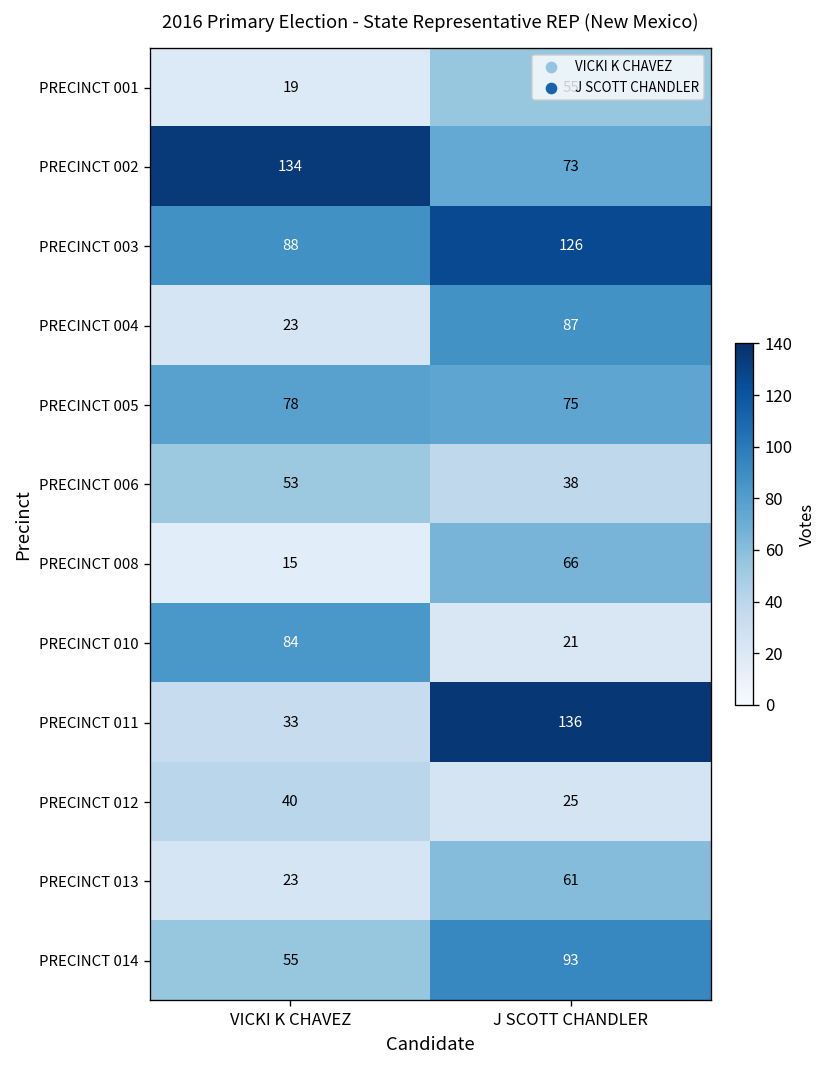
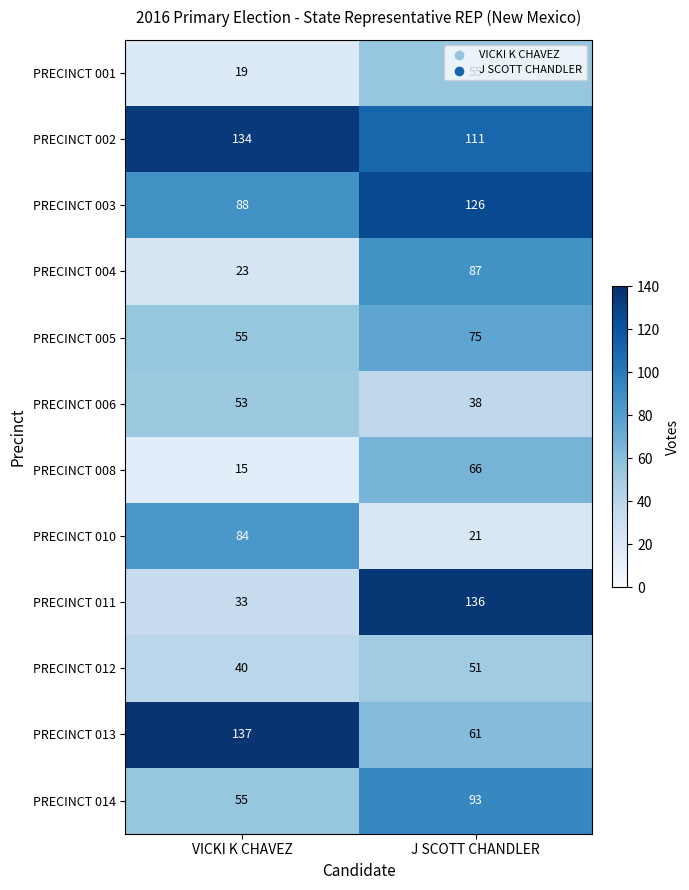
PRECINCT 002, J SCOTT CHANDLER: 73 -> 111
PRECINCT 005, VICKI K CHAVEZ: 78 -> 55
PRECINCT 012, J SCOTT CHANDLER: 25 -> 51
PRECINCT 013, VICKI K CHAVEZ: 23 -> 137
